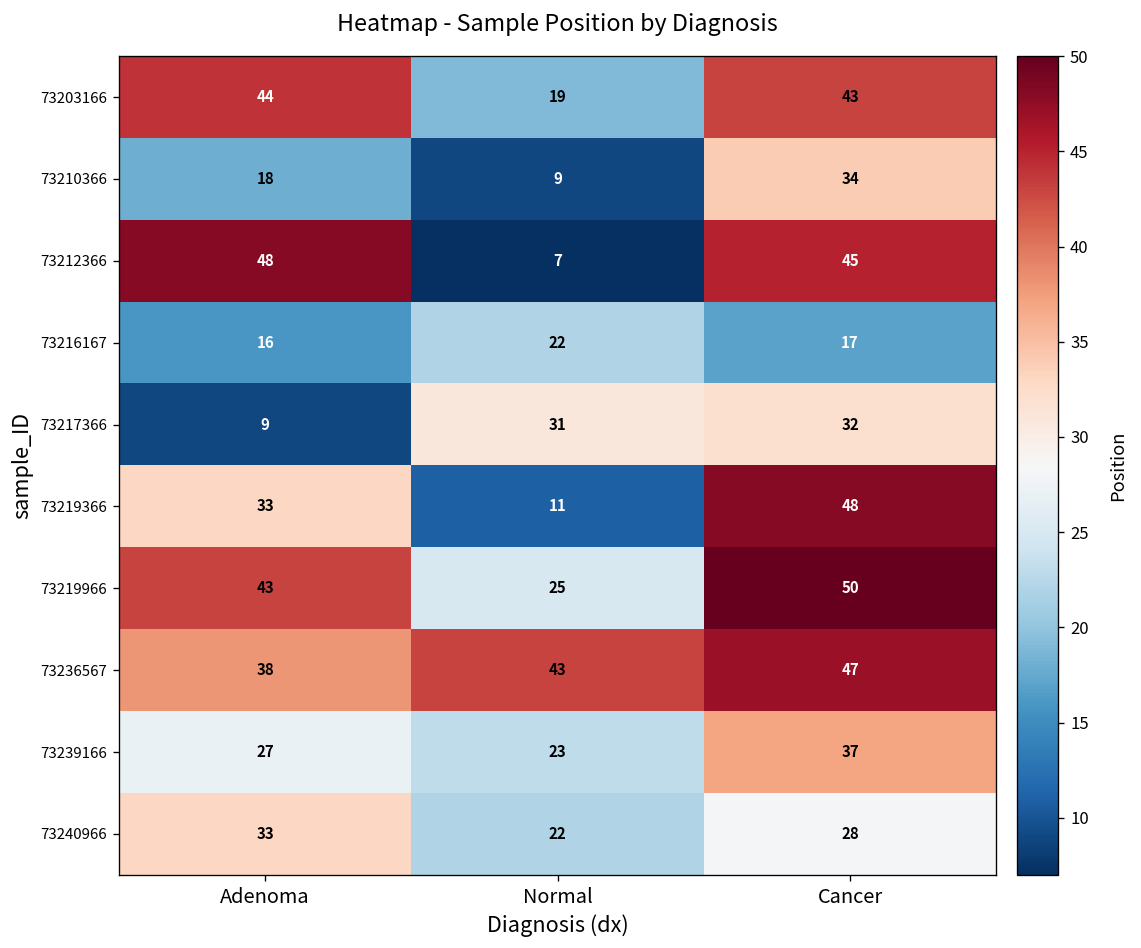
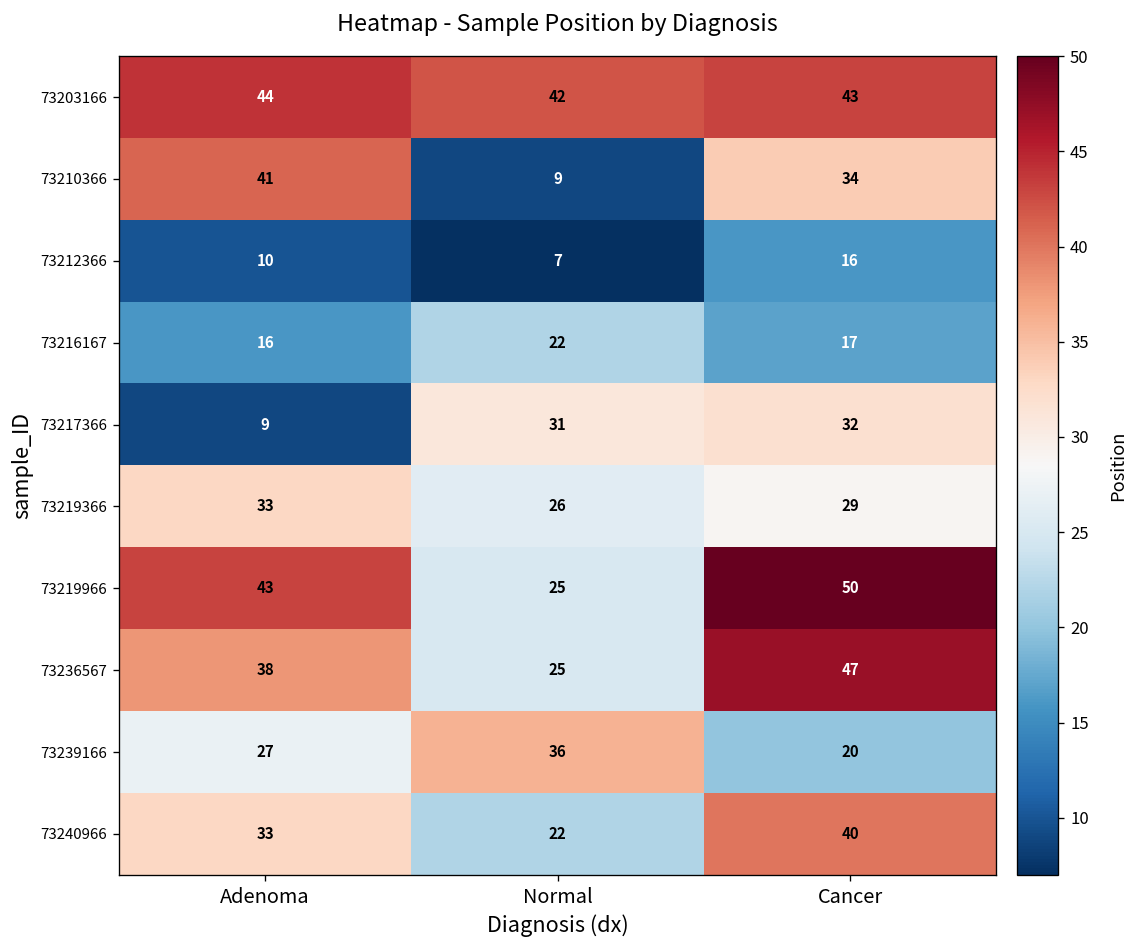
73203166, Normal: 19 -> 42
73210366, Adenoma: 18 -> 41
73212366, Adenoma: 48 -> 10
73212366, Cancer: 45 -> 16
73219366, Normal: 11 -> 26
73219366, Cancer: 48 -> 29
73236567, Normal: 43 -> 25
73239166, Normal: 23 -> 36
73239166, Cancer: 37 -> 20
73240966, Cancer: 28 -> 40
